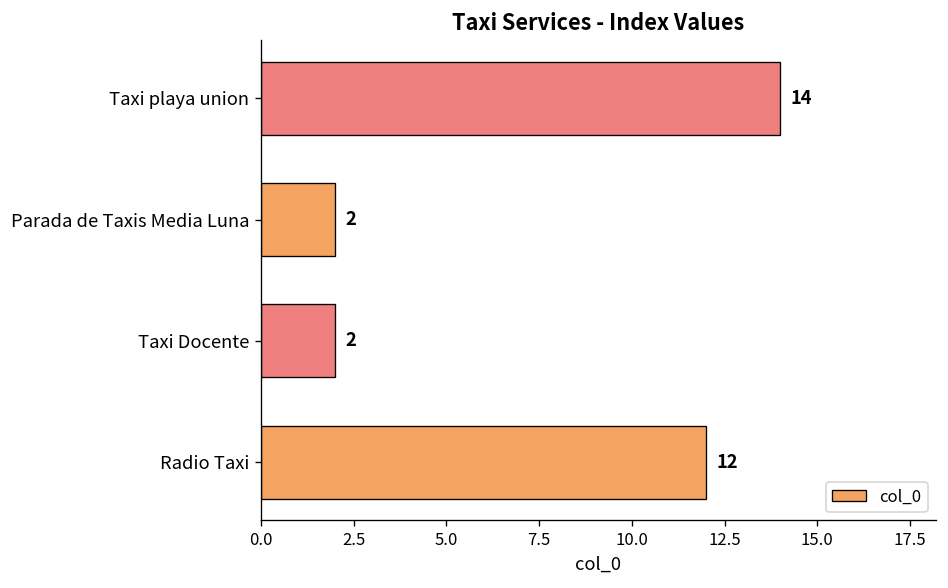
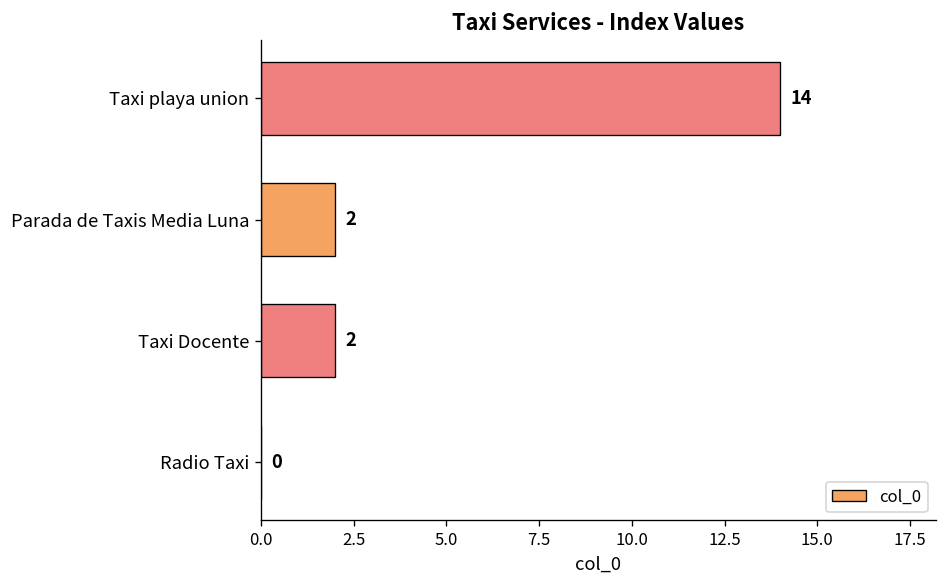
Radio Taxi: 12 -> 0
